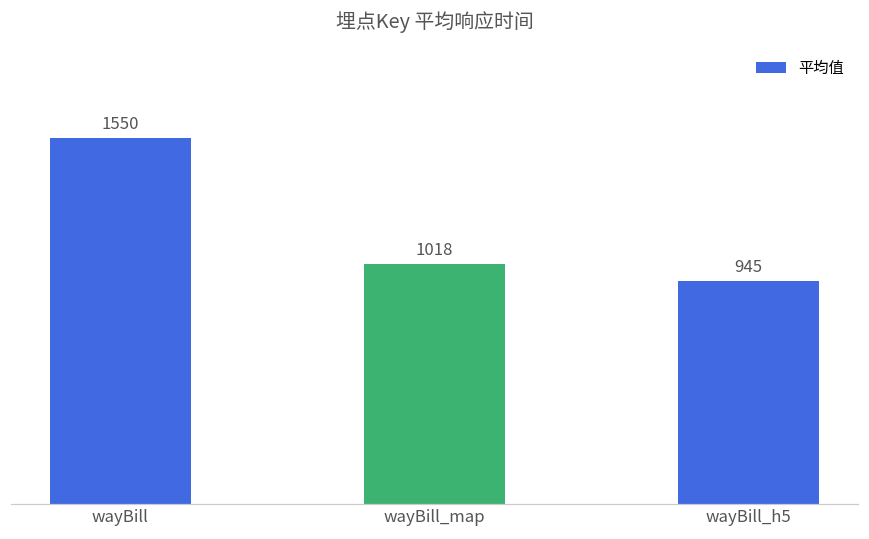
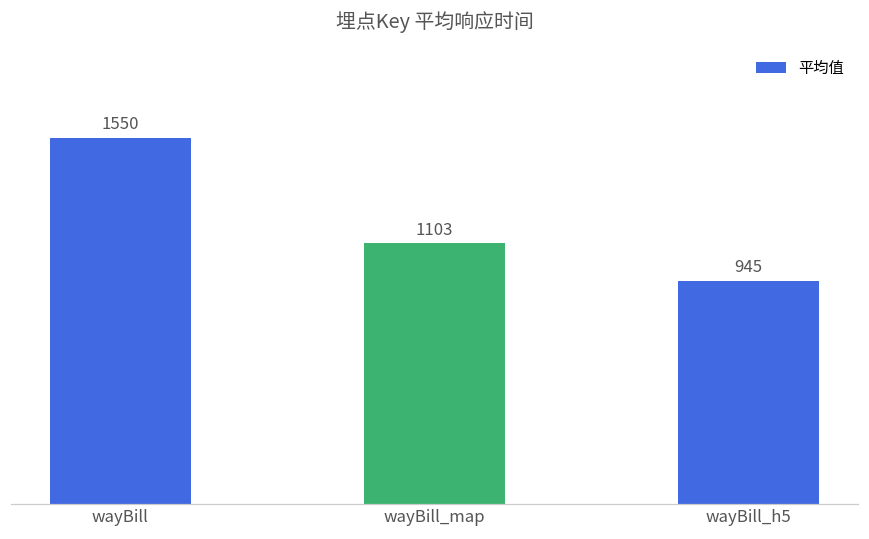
wayBill_map: 1018 -> 1103
